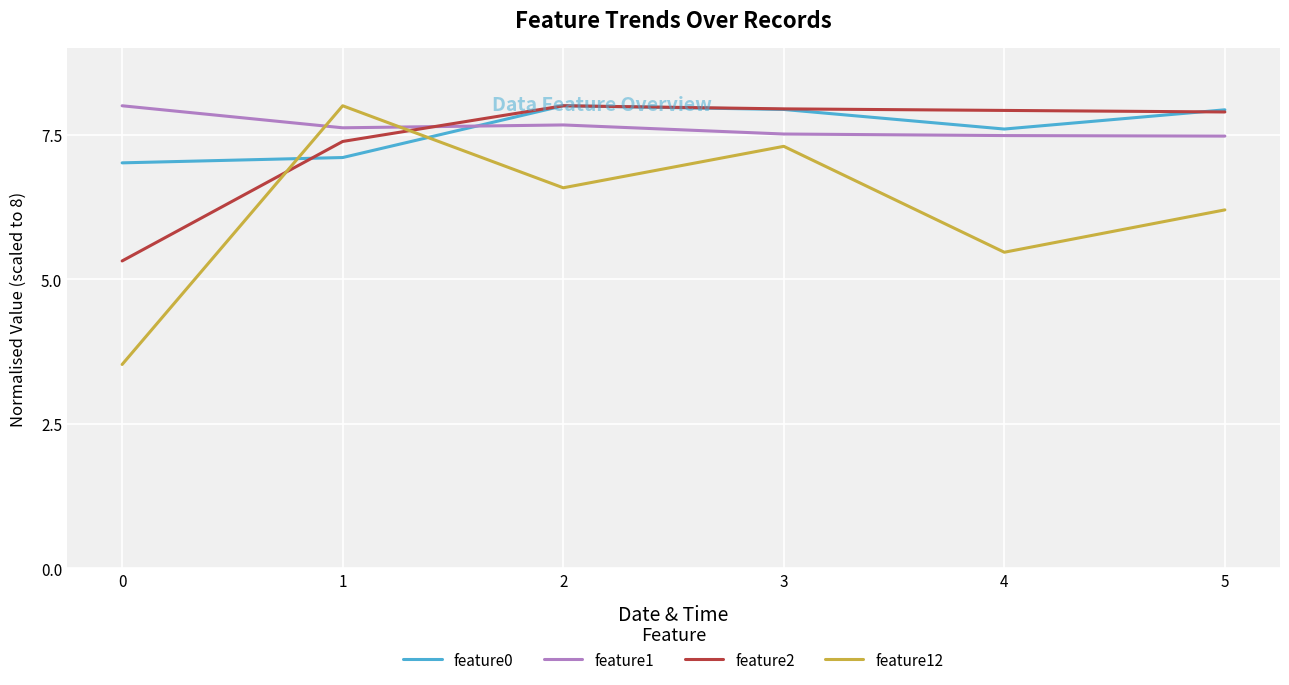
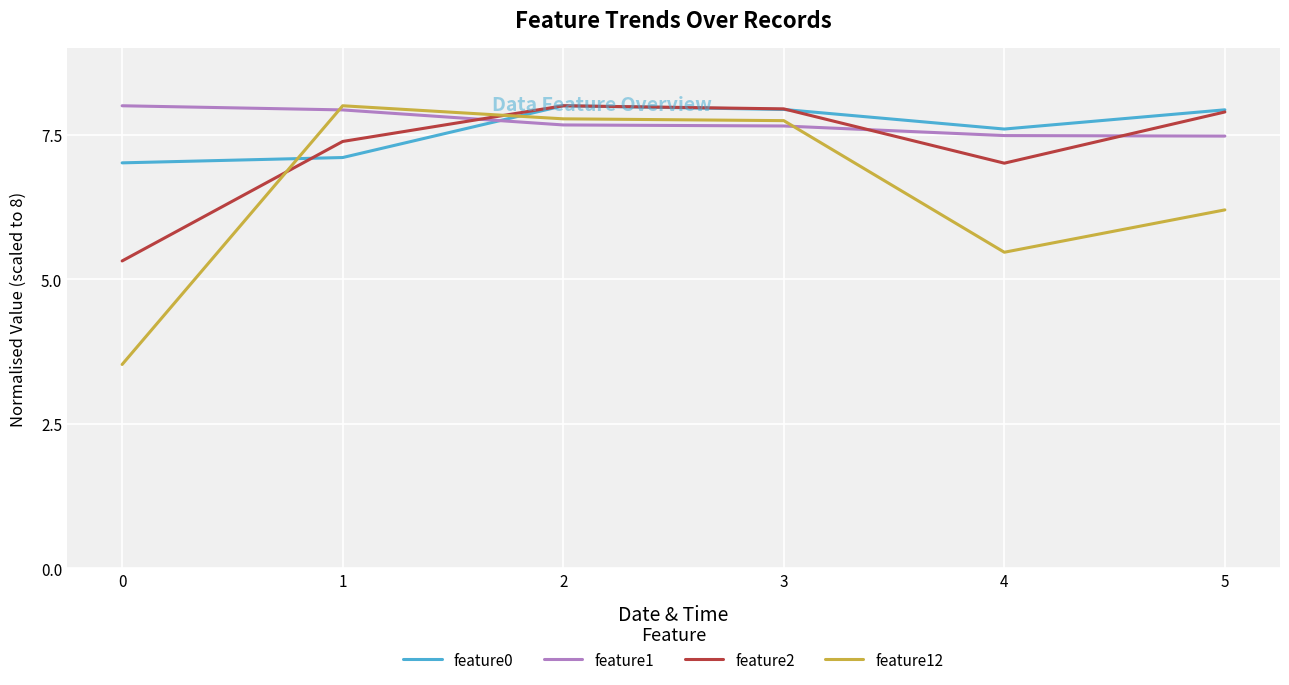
feature1, 1: 7.6 -> 7.9
feature12, 2: 6.6 -> 7.8
feature1, 3: 7.5 -> 7.7
feature12, 3: 7.3 -> 7.7
feature2, 4: 7.9 -> 7.0
